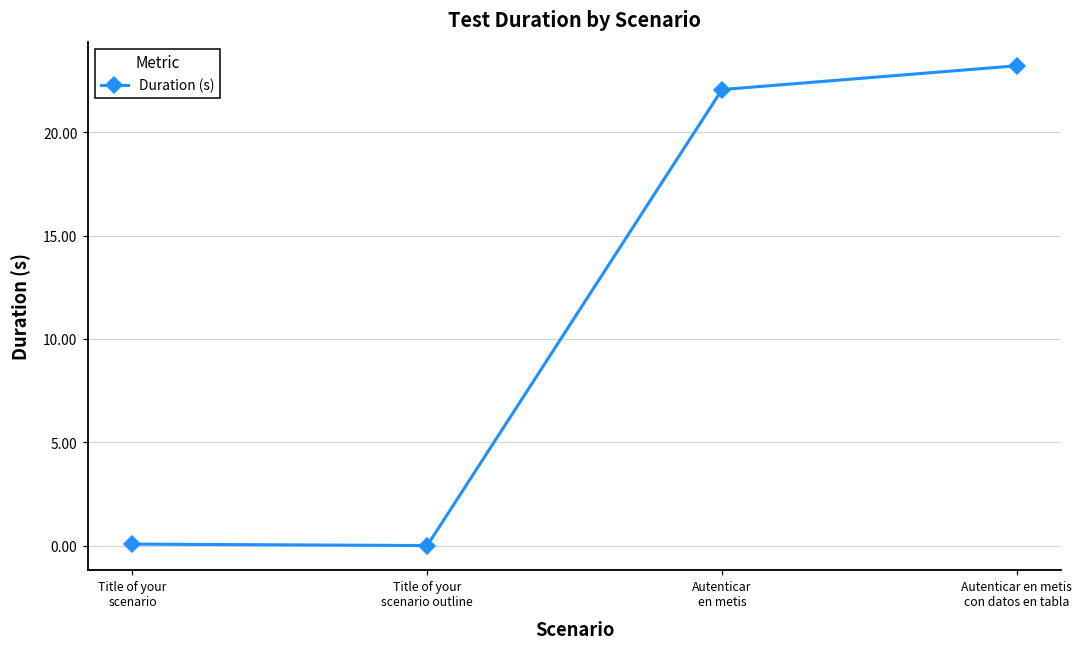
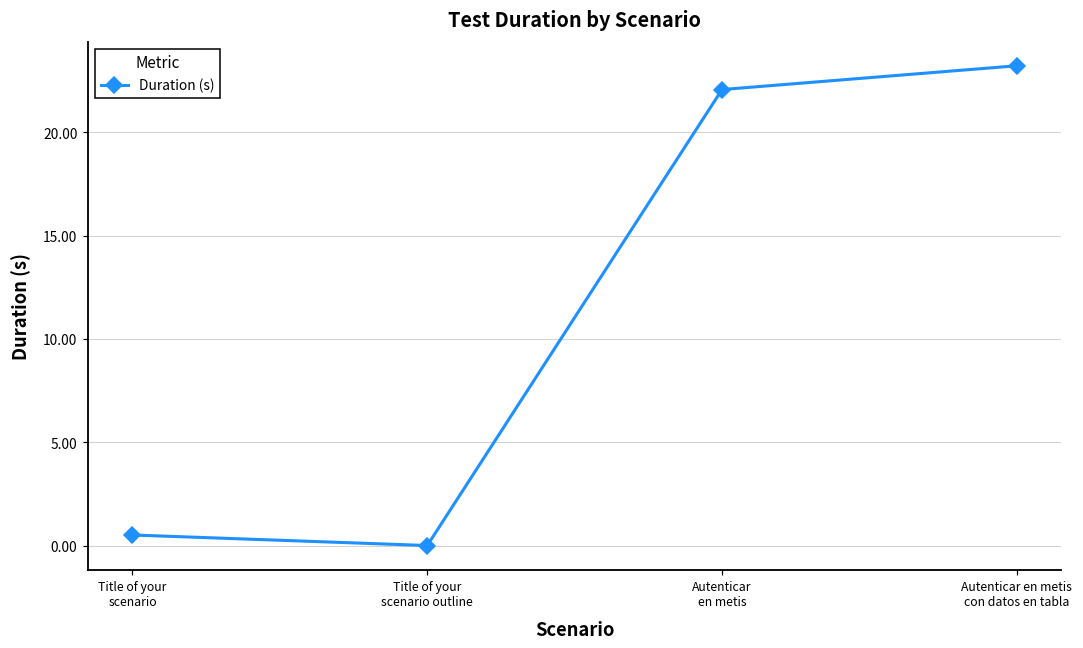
Title of your scenario: 0.1 -> 0.5
